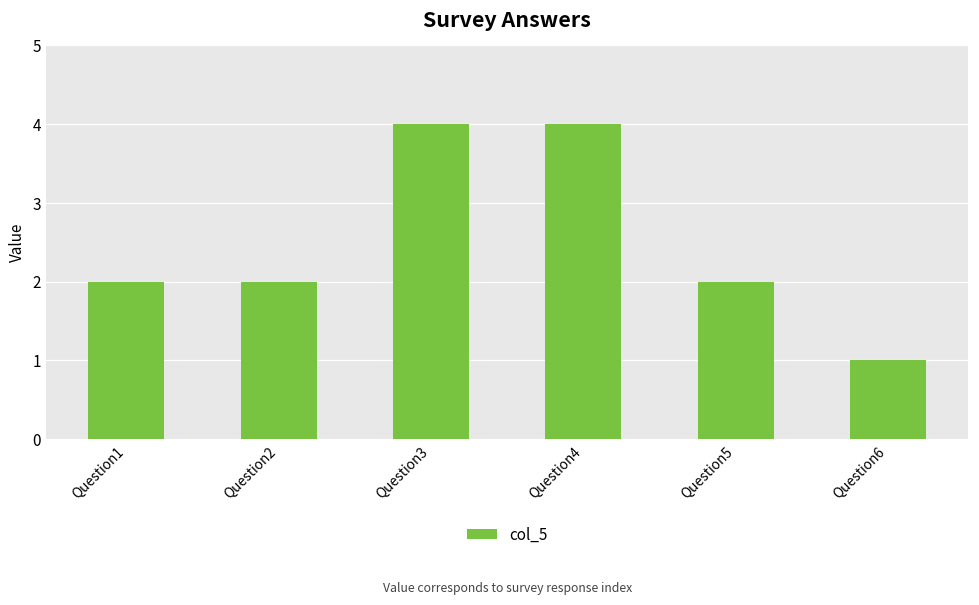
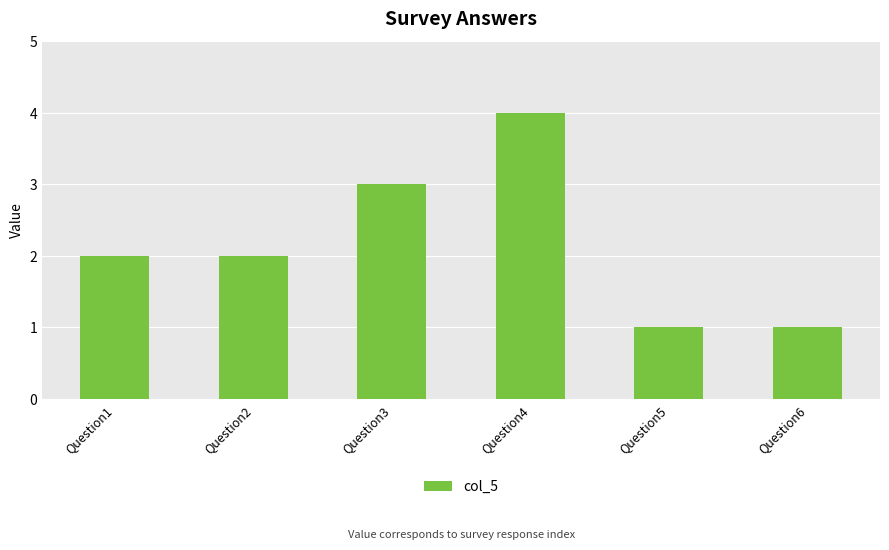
Question3: 4 -> 3
Question5: 2 -> 1
